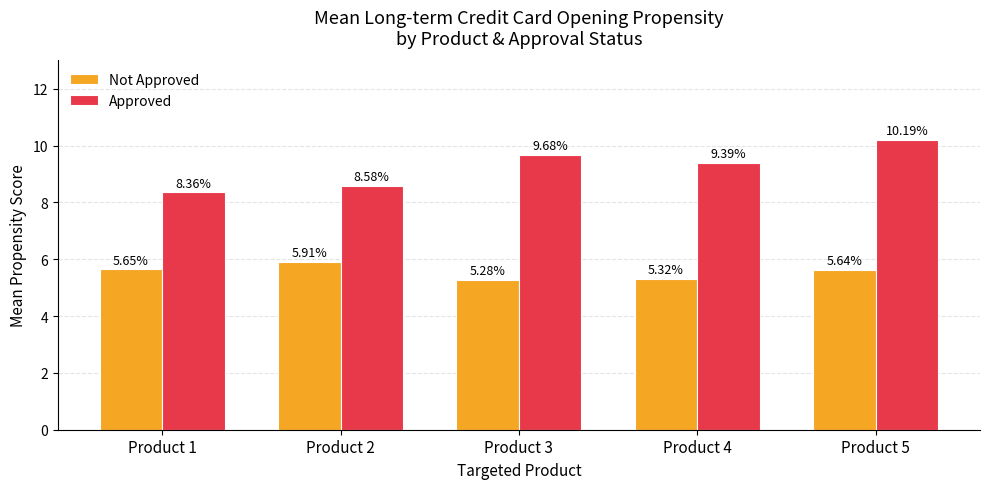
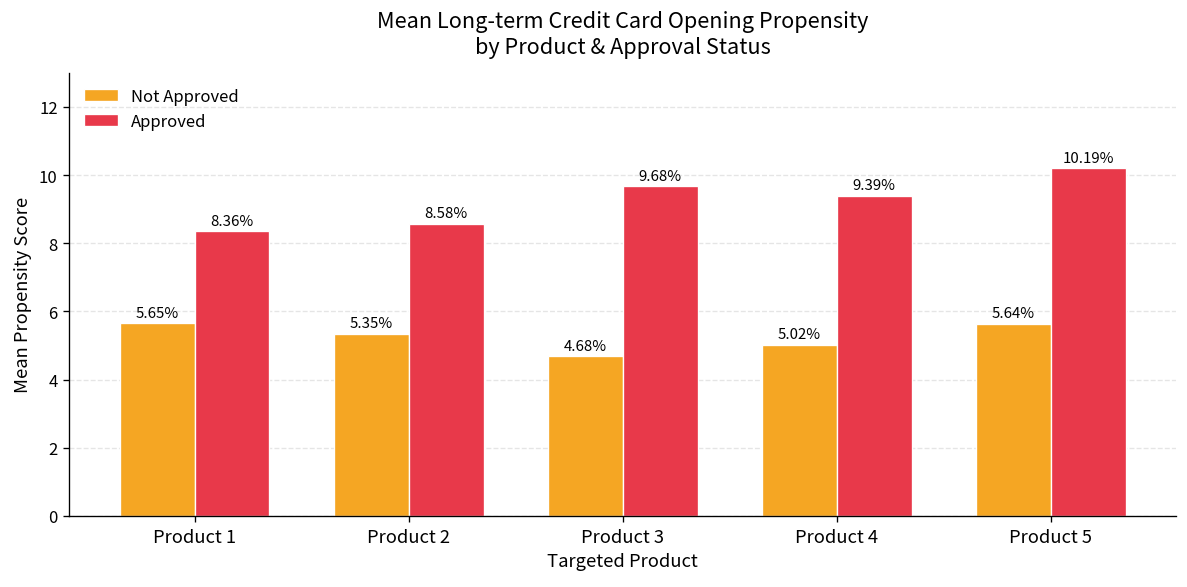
Not Approved, Product 2: 5.91% -> 5.35%
Not Approved, Product 3: 5.28% -> 4.68%
Not Approved, Product 4: 5.32% -> 5.02%
